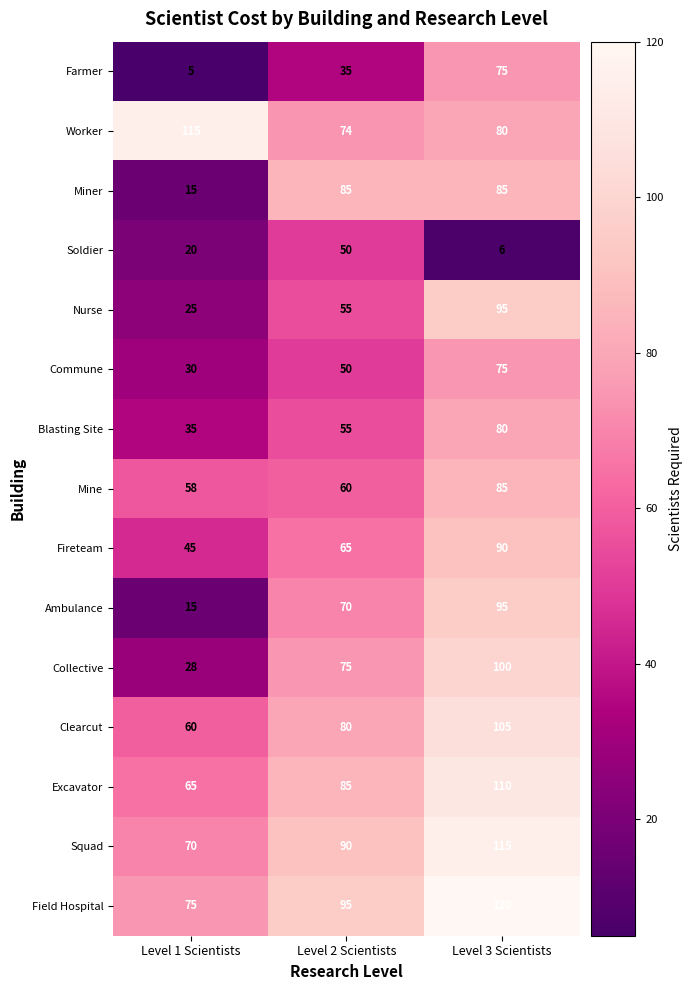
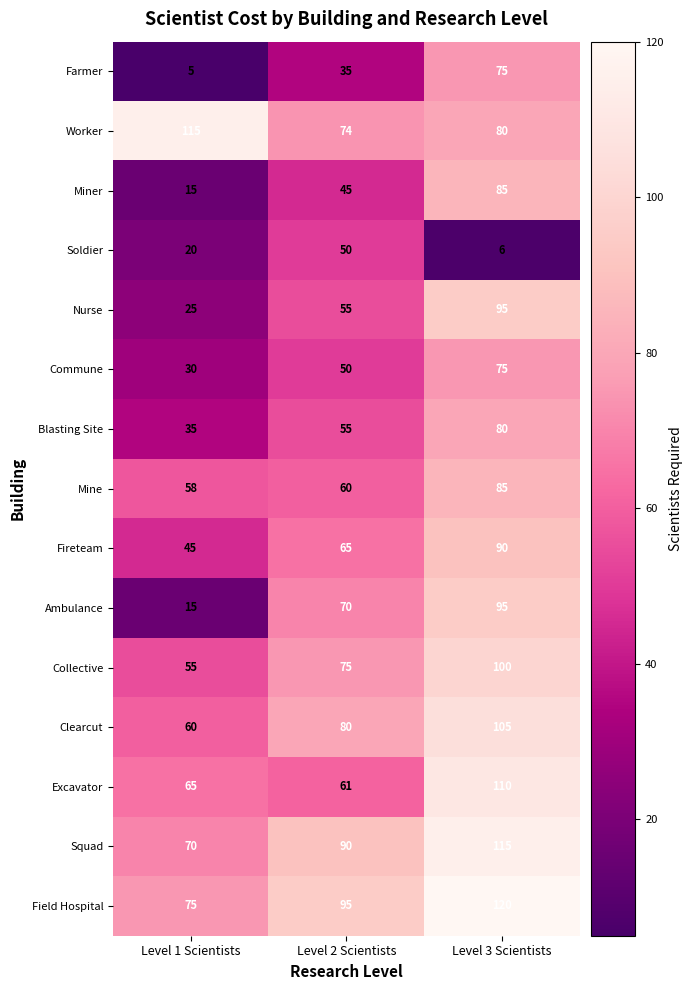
Miner, Level 2 Scientists: 85 -> 45
Collective, Level 1 Scientists: 28 -> 55
Excavator, Level 2 Scientists: 85 -> 61
